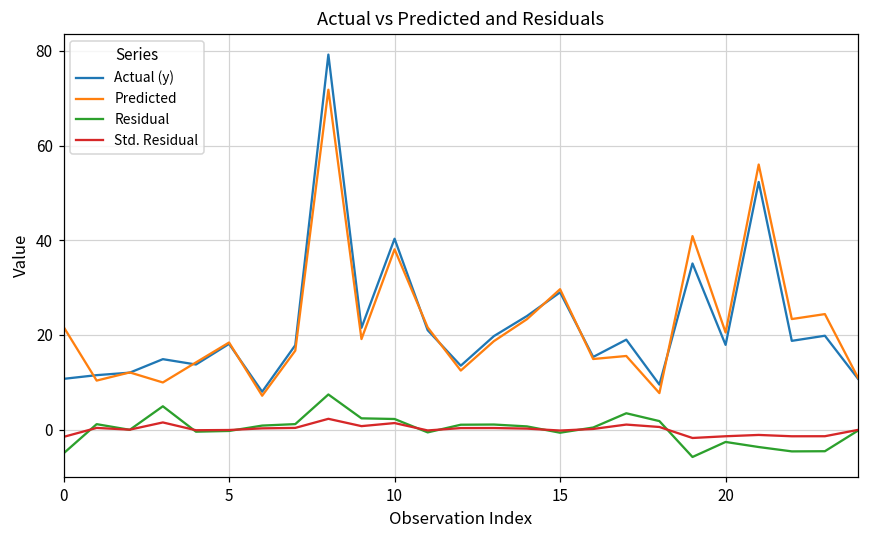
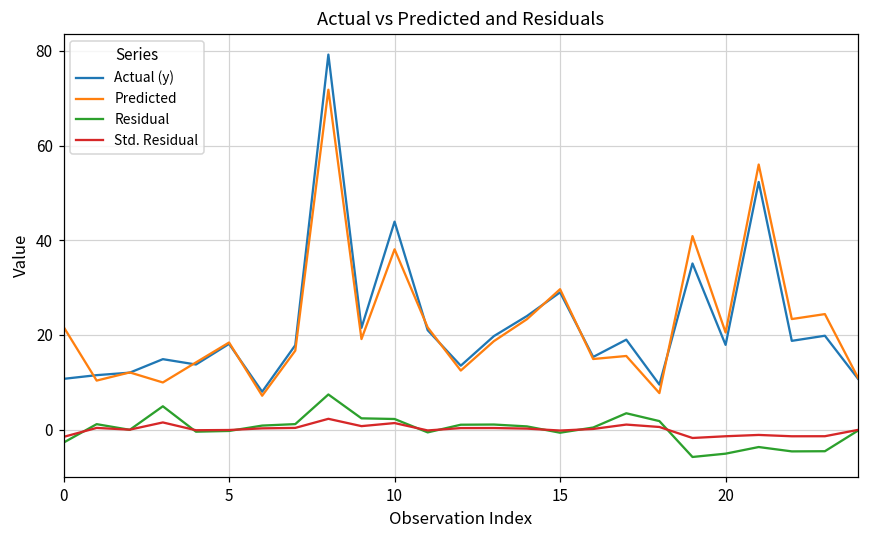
Residual, 0: -5 -> -3
Actual (y), 10: 40 -> 44
Residual, 20: -3 -> -5
